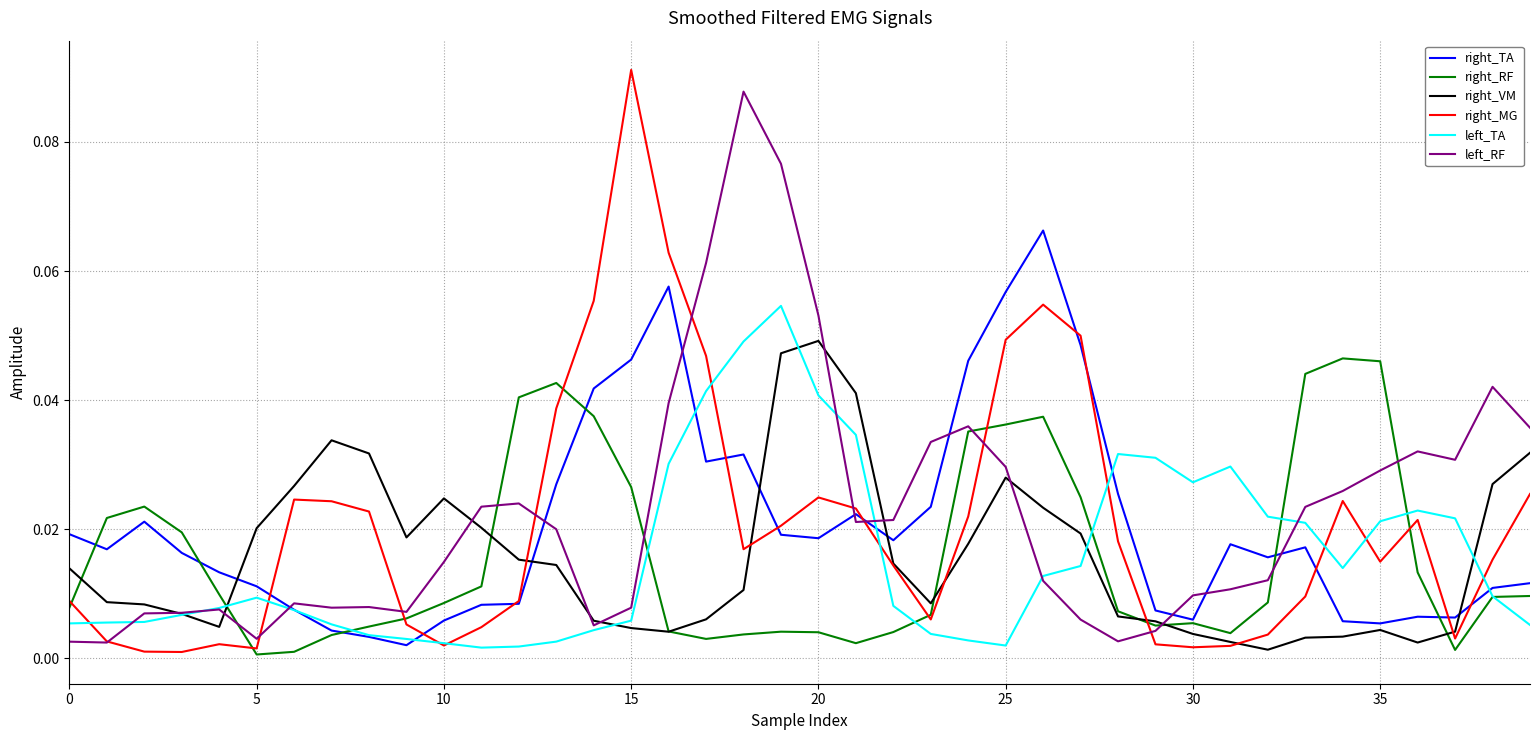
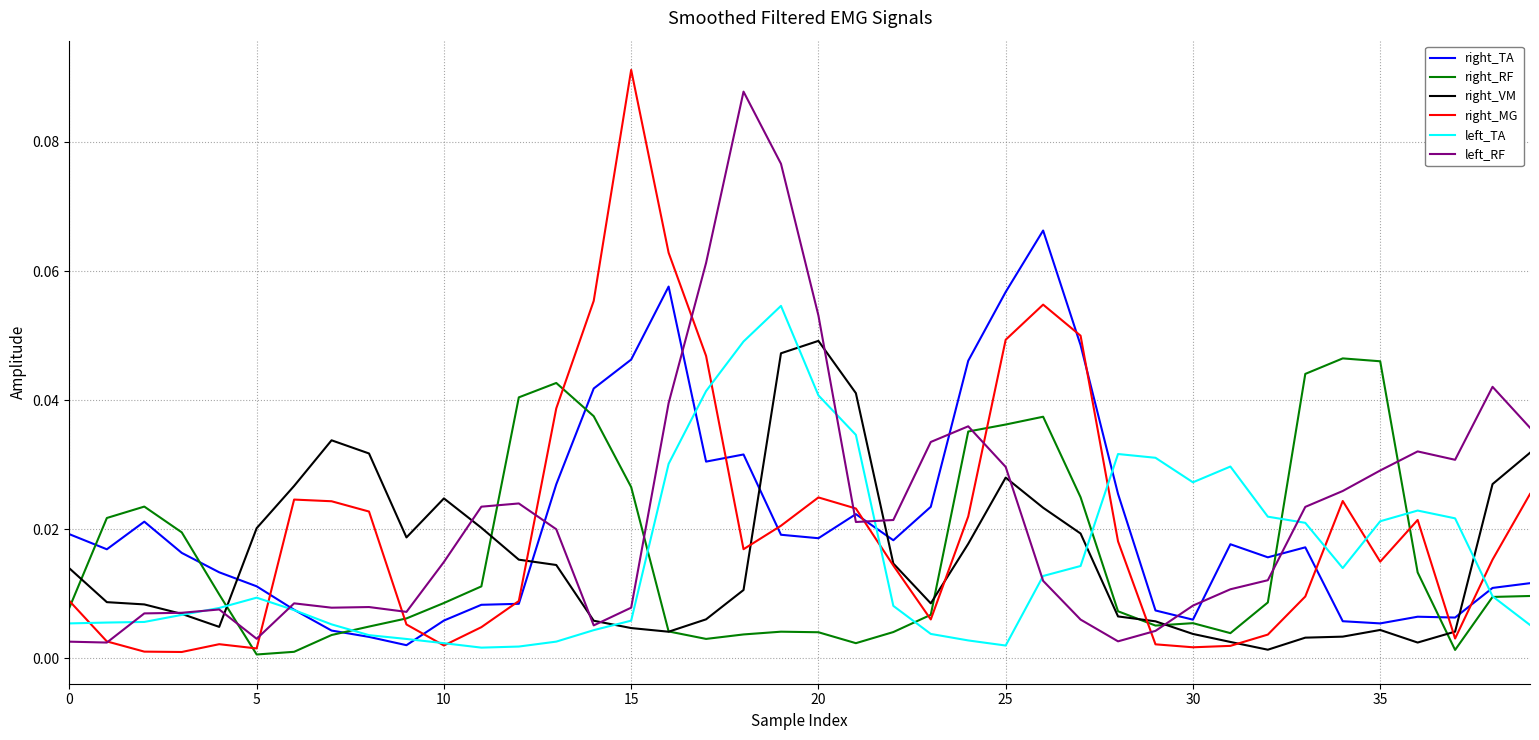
left_RF, 30: 0.010 -> 0.008
